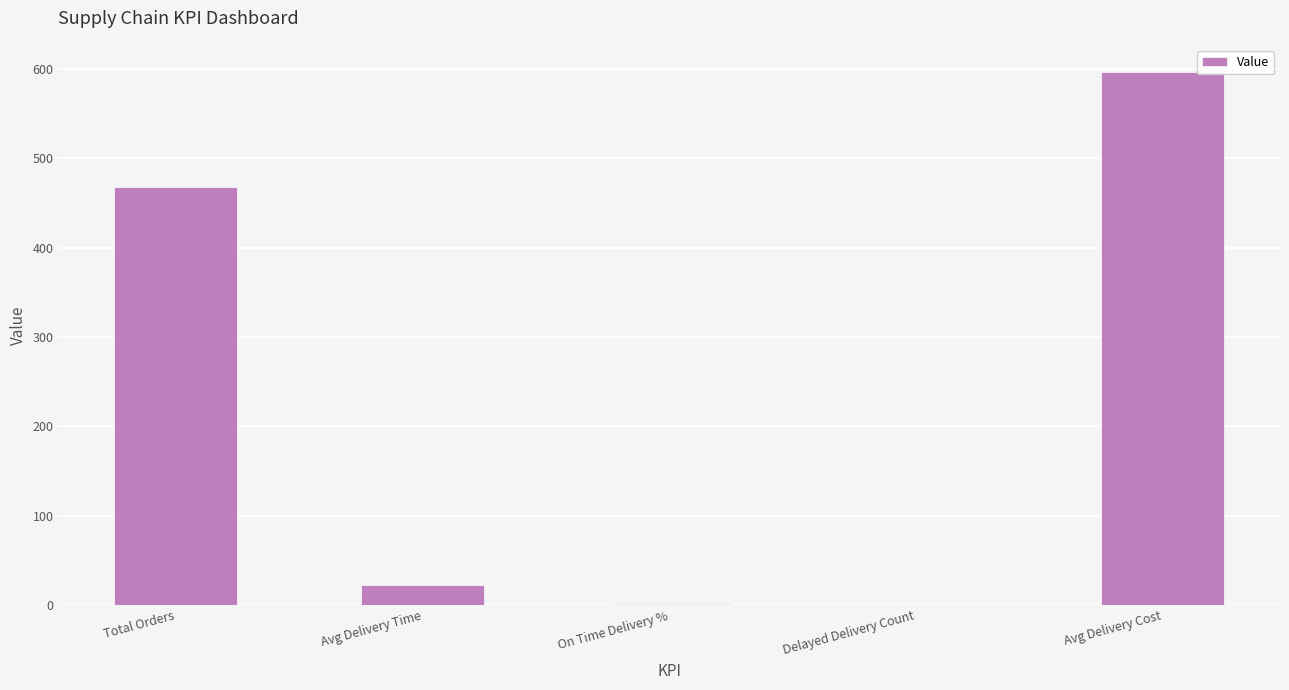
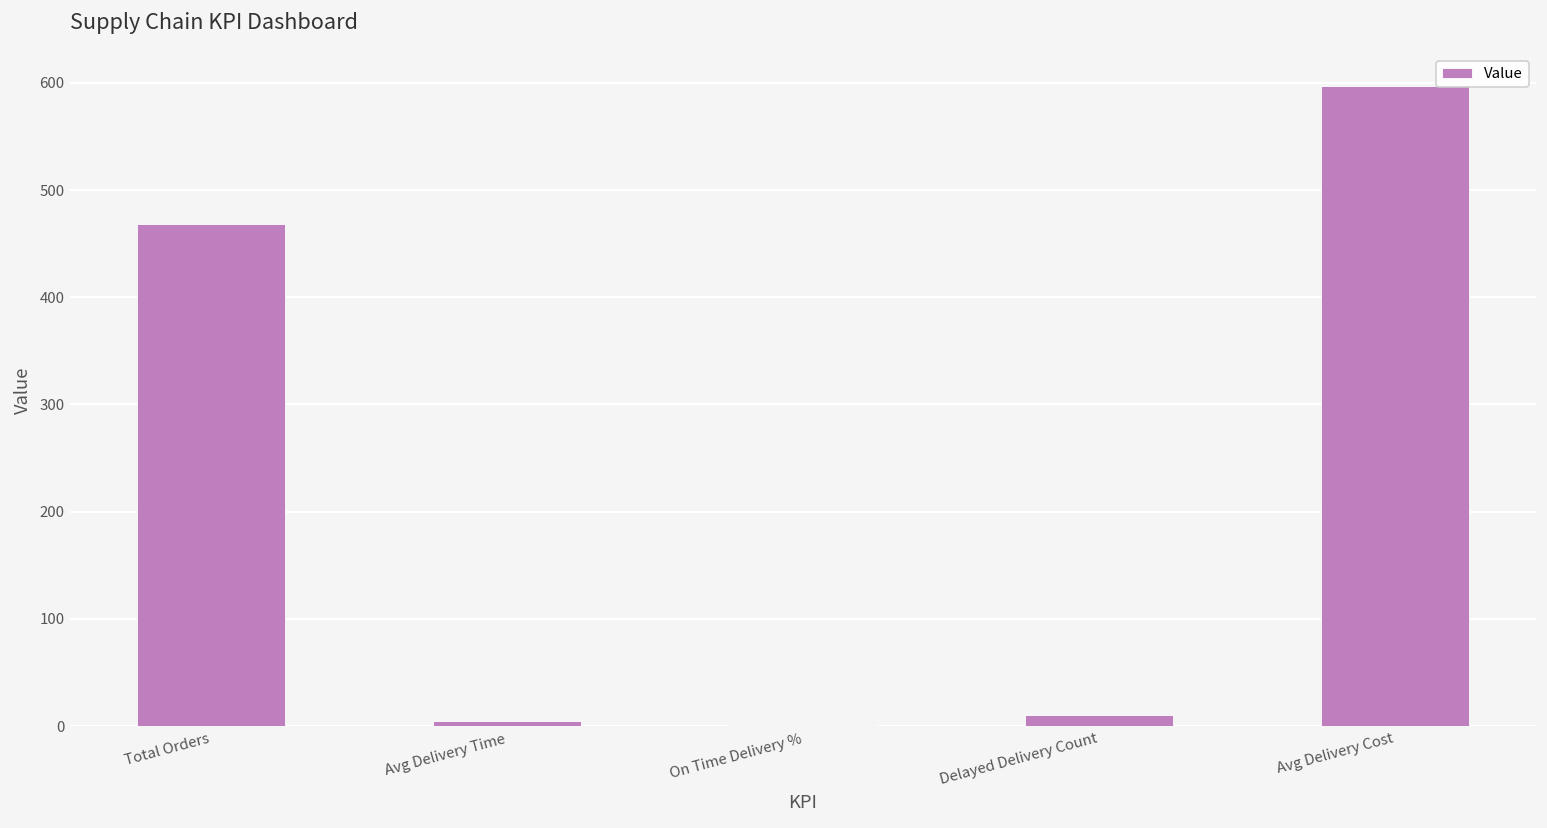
Avg Delivery Time: 20 -> 0
Delayed Delivery Count: 0 -> 10
